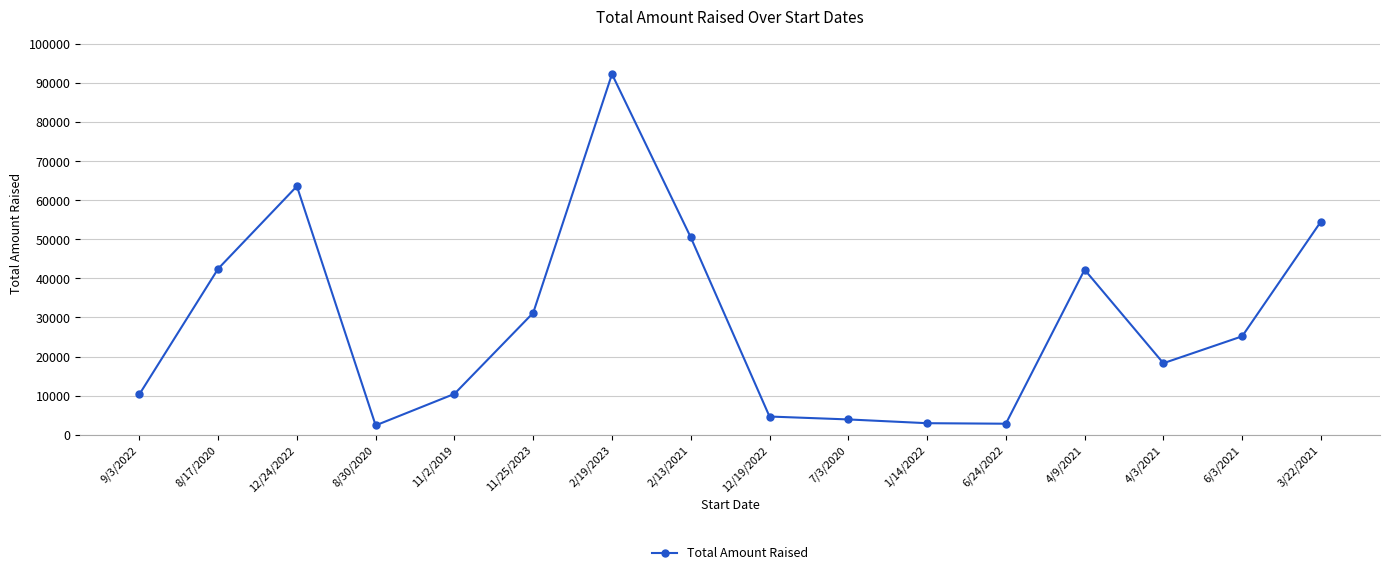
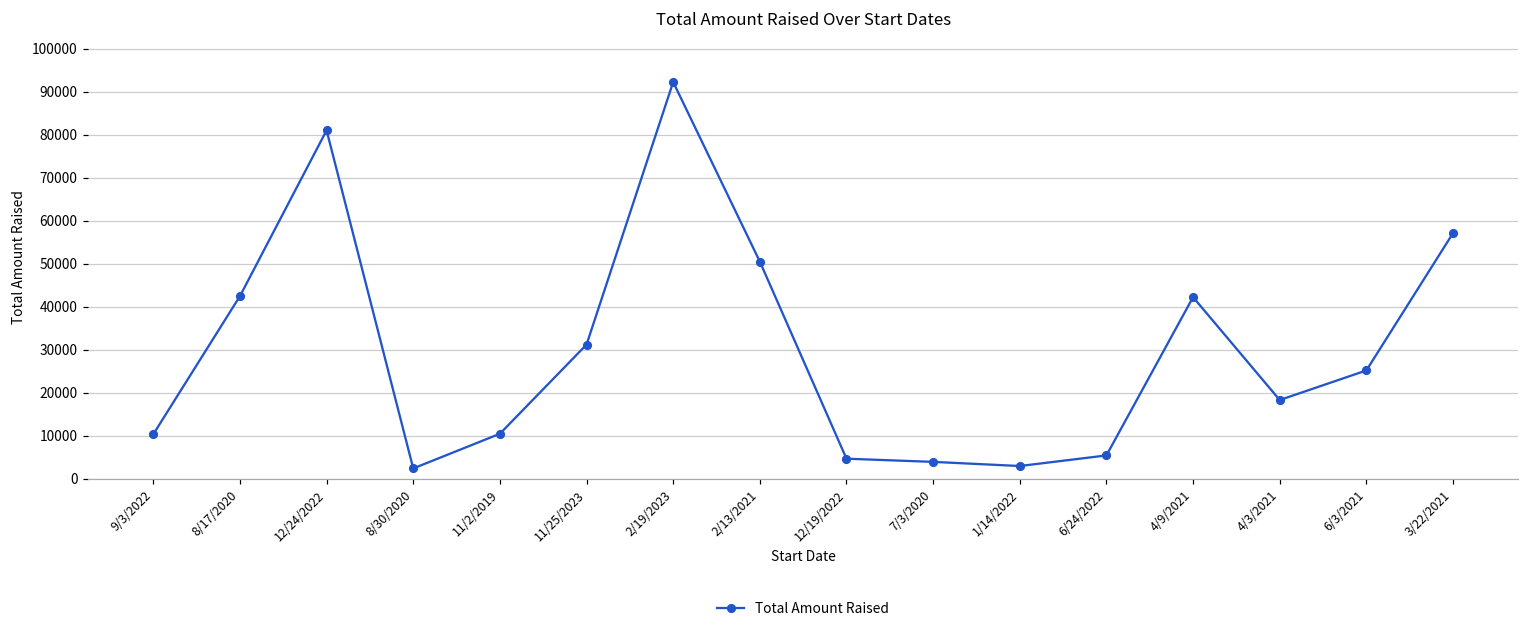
12/24/2022: 64000 -> 81000
6/24/2022: 3000 -> 5000
3/22/2021: 55000 -> 57000
